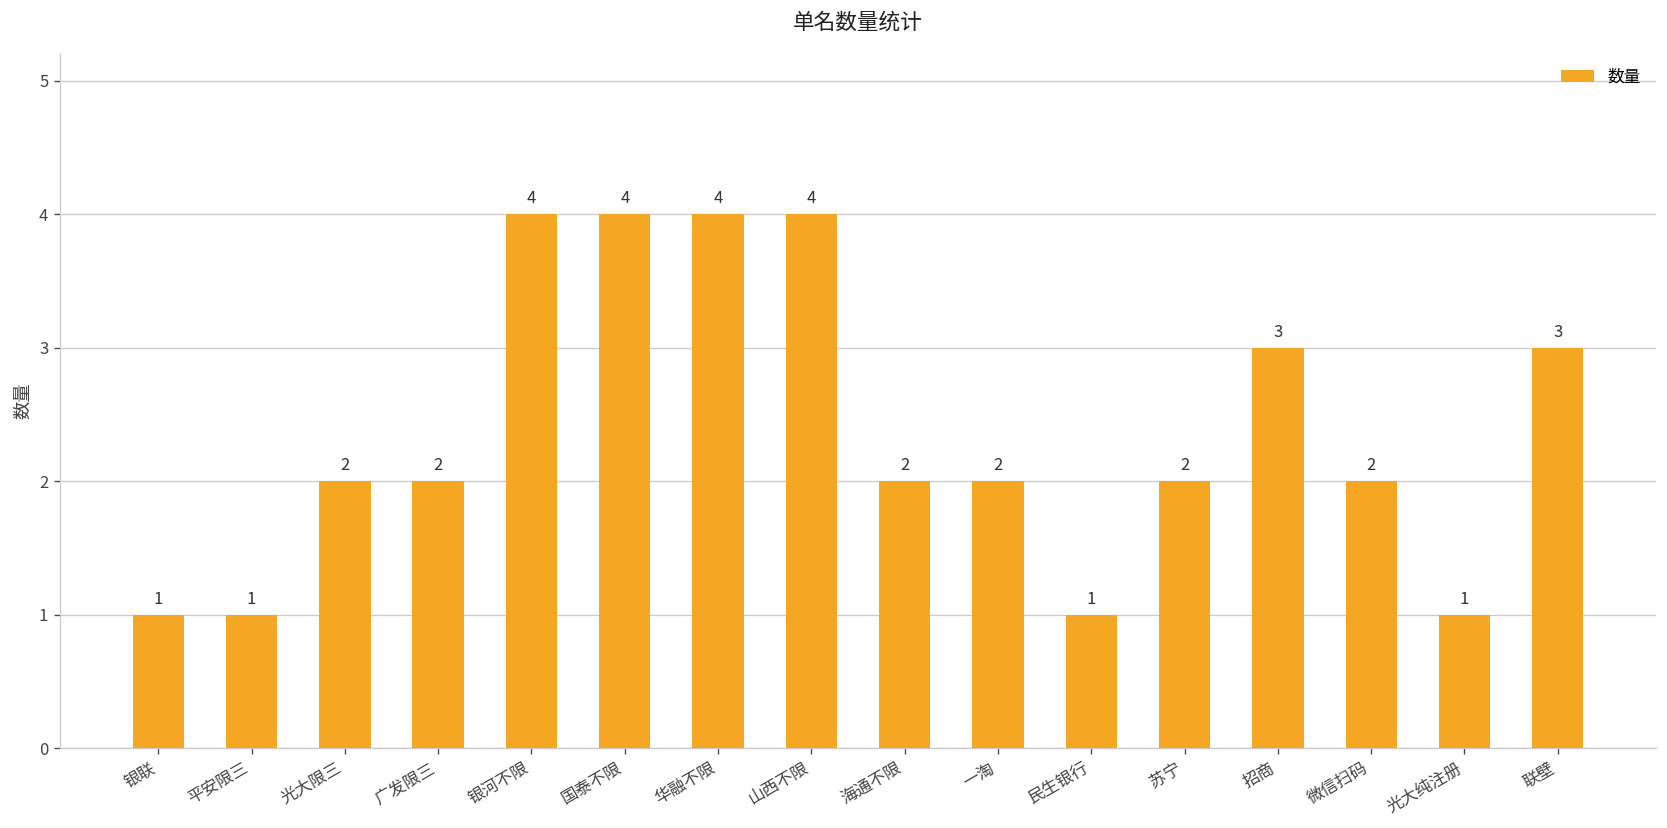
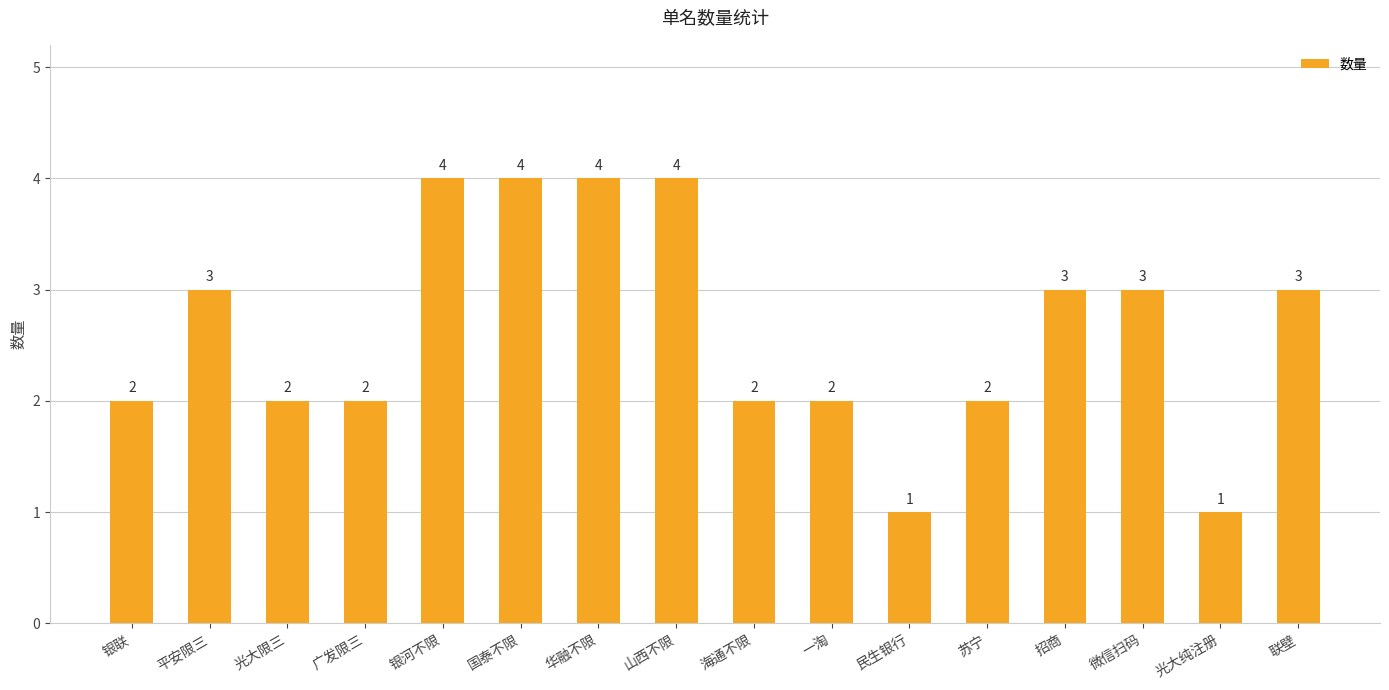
银联: 1 -> 2
平安限三: 1 -> 3
微信扫码: 2 -> 3
